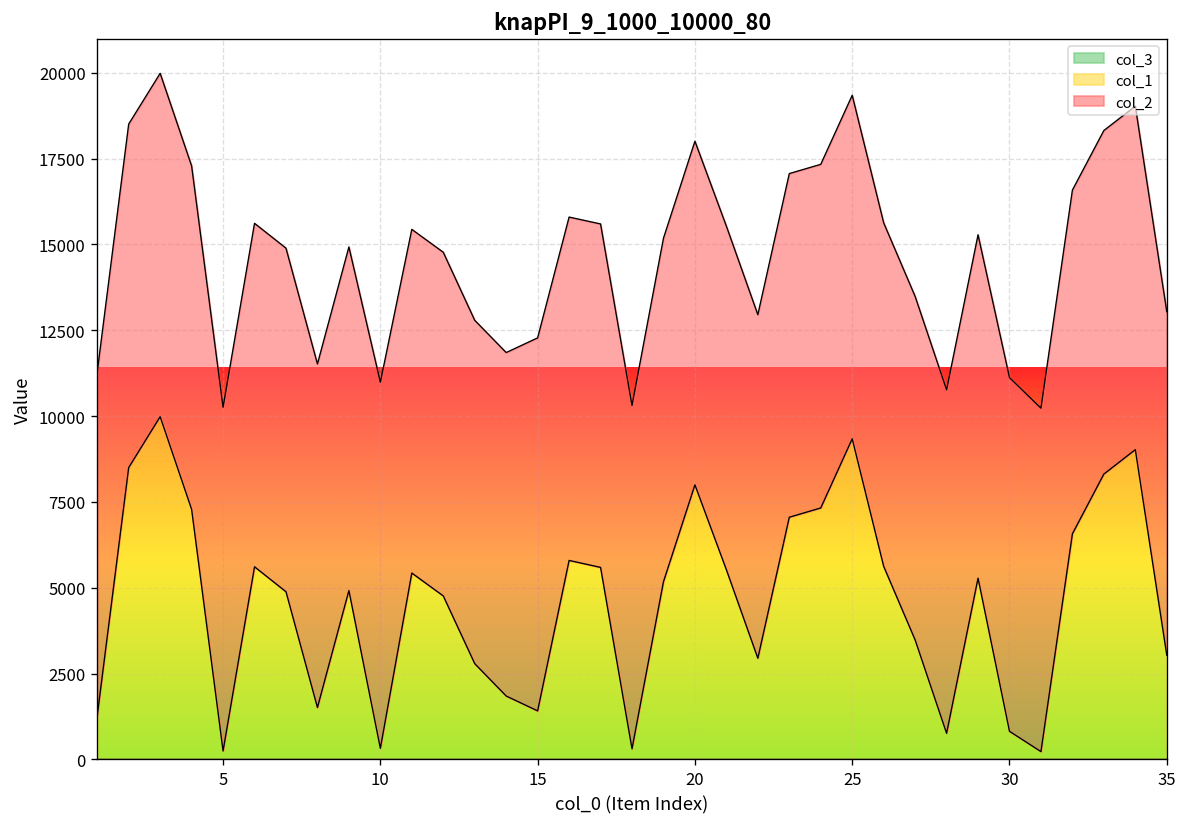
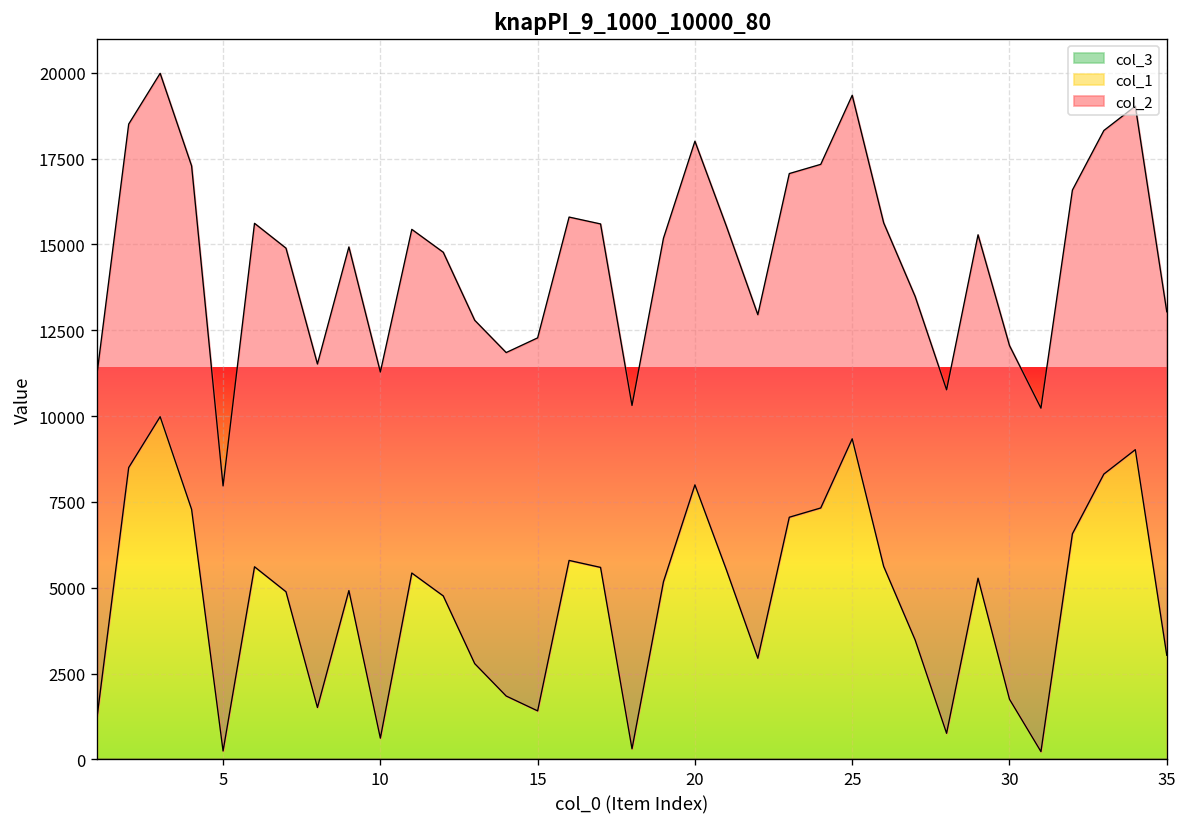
col_2, 5: 10000 -> 7700
col_1, 10: 300 -> 600
col_1, 30: 800 -> 1800
